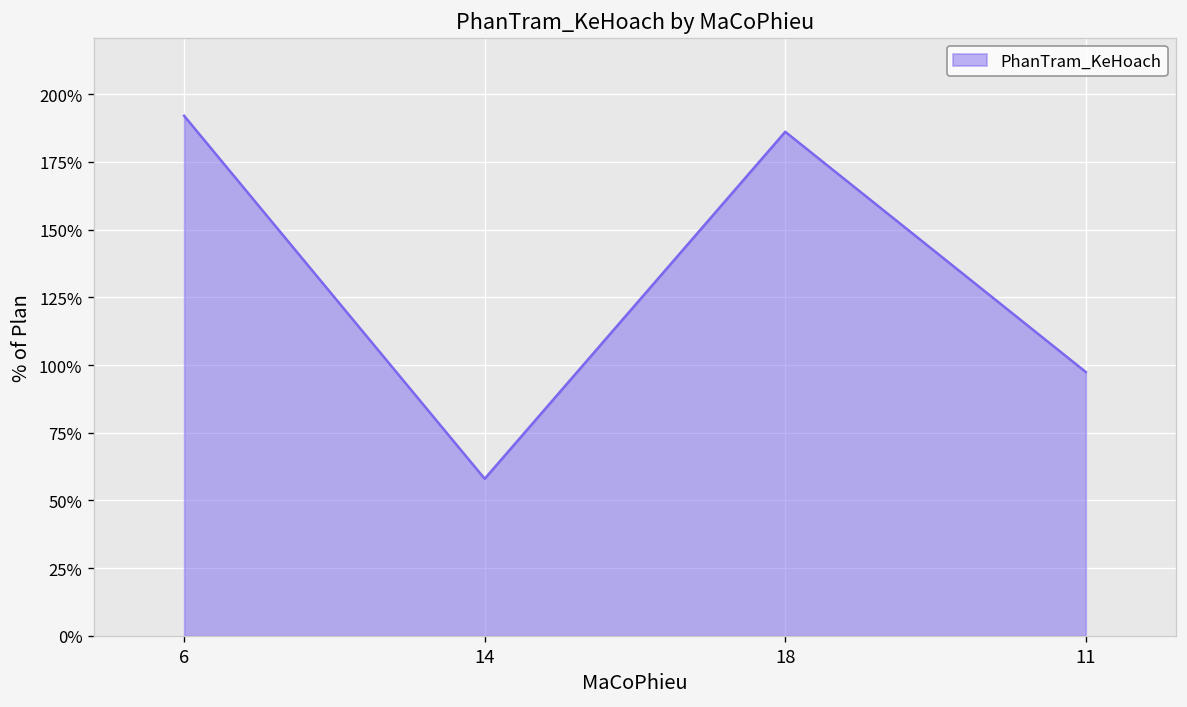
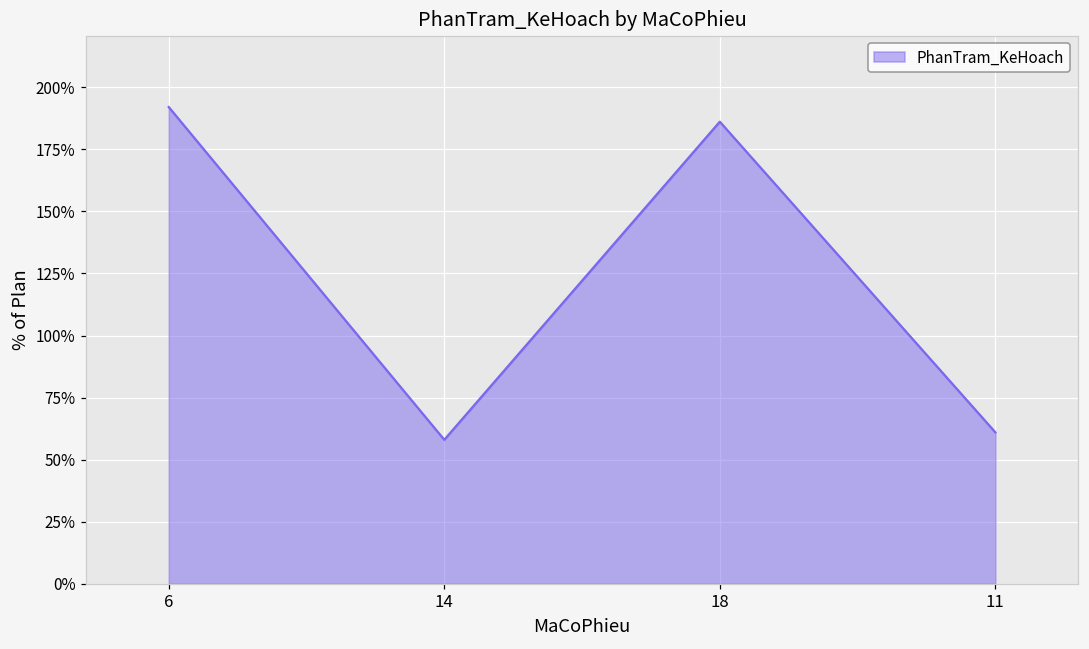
11: 97% -> 61%
